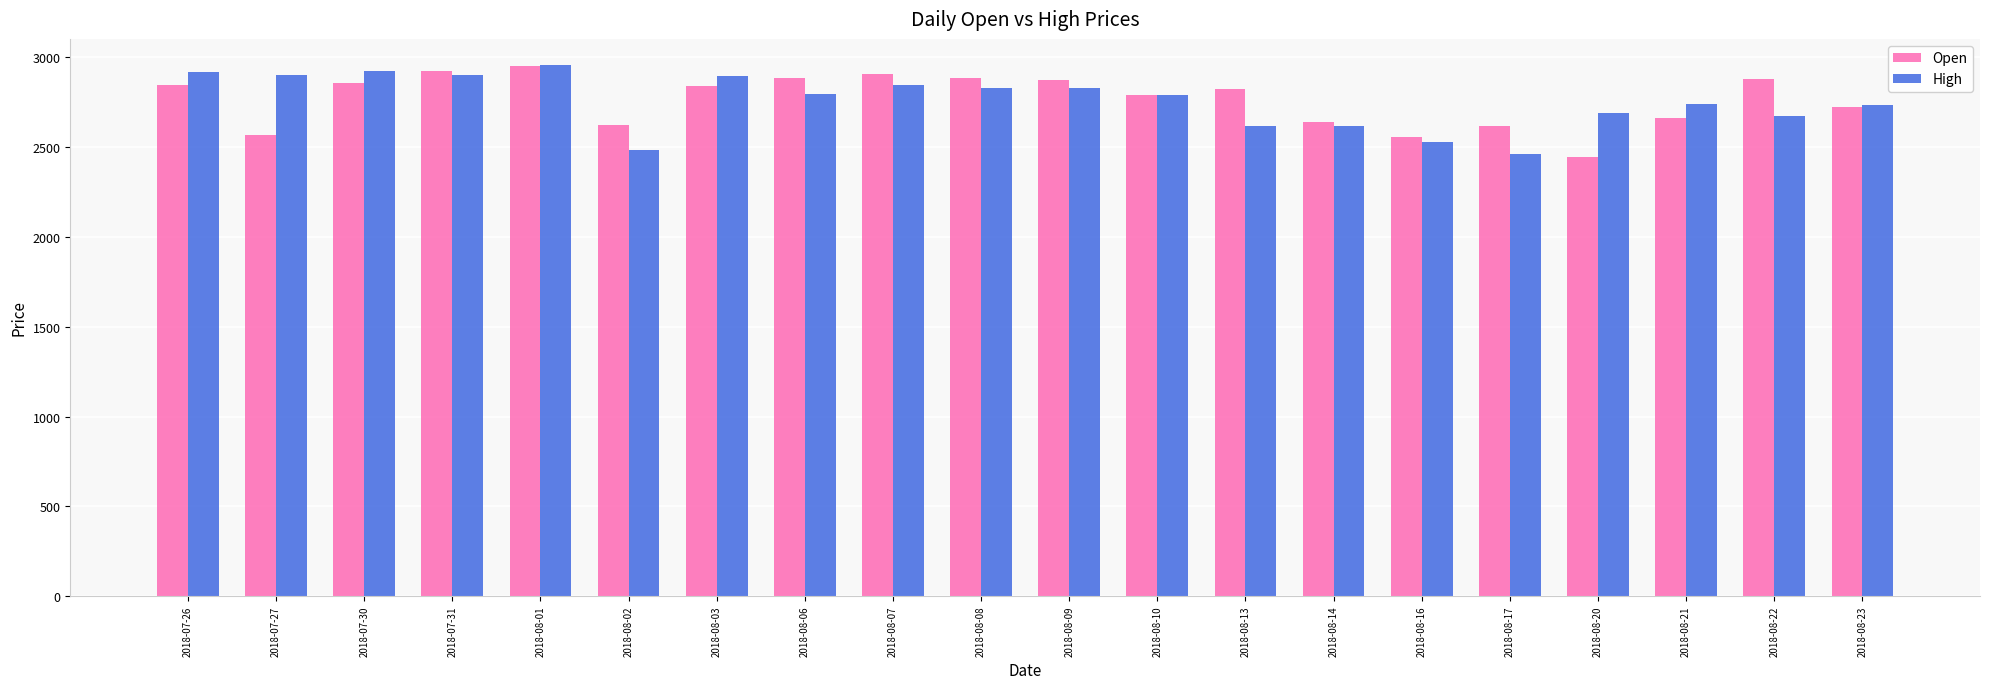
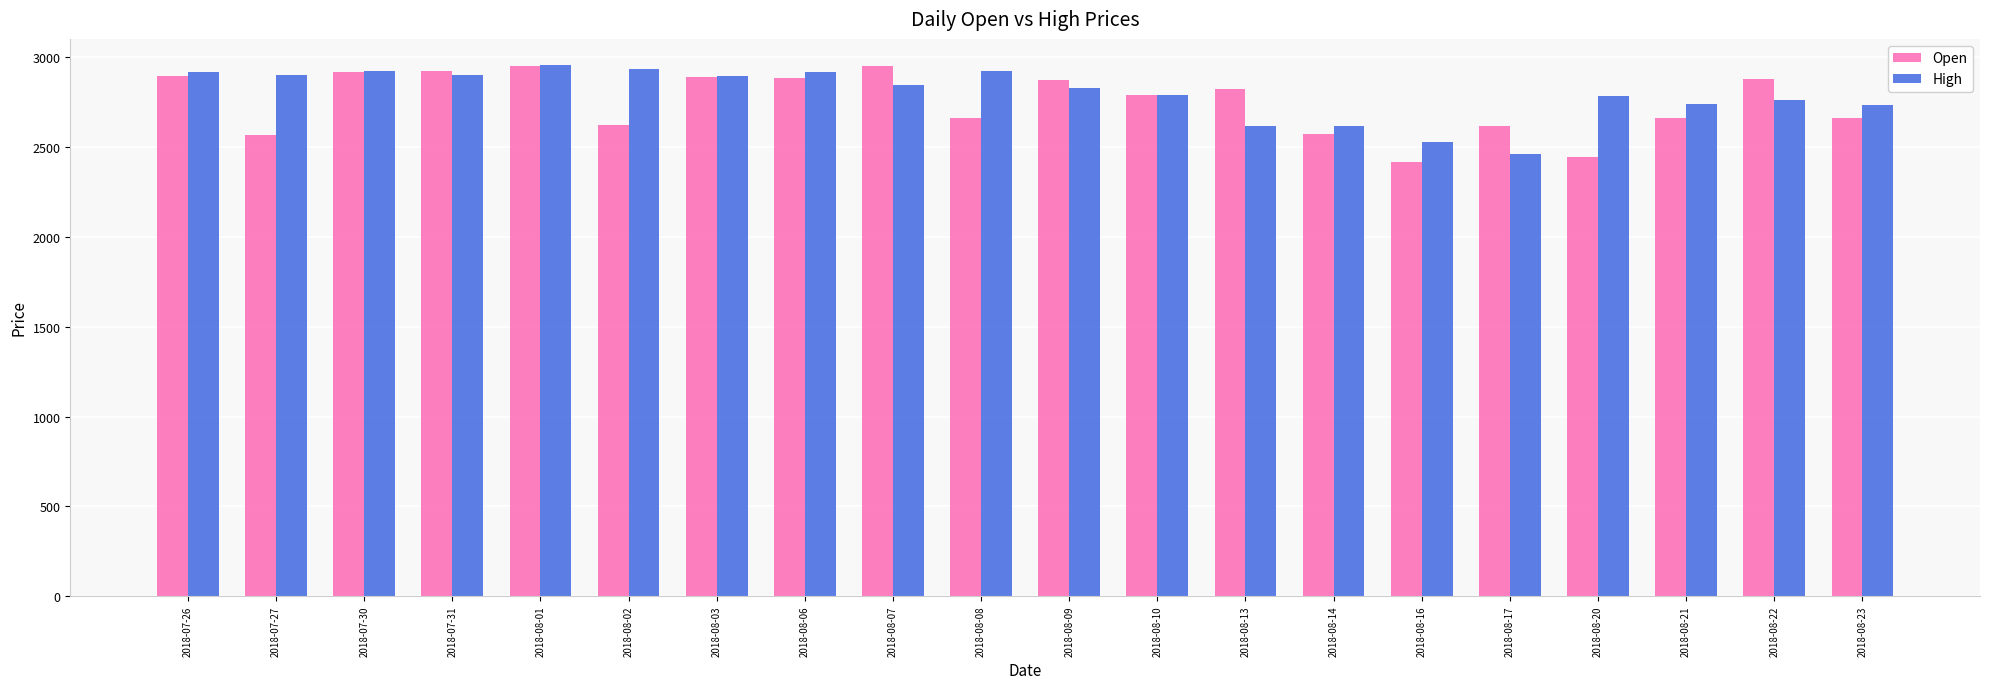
Open, 2018-07-26: 2850 -> 2900
Open, 2018-07-30: 2860 -> 2920
High, 2018-08-02: 2480 -> 2940
Open, 2018-08-03: 2840 -> 2890
High, 2018-08-06: 2800 -> 2920
Open, 2018-08-07: 2910 -> 2950
Open, 2018-08-08: 2890 -> 2660
High, 2018-08-08: 2830 -> 2930
Open, 2018-08-14: 2640 -> 2580
Open, 2018-08-16: 2560 -> 2420
High, 2018-08-20: 2690 -> 2780
High, 2018-08-22: 2670 -> 2760
Open, 2018-08-23: 2730 -> 2660
